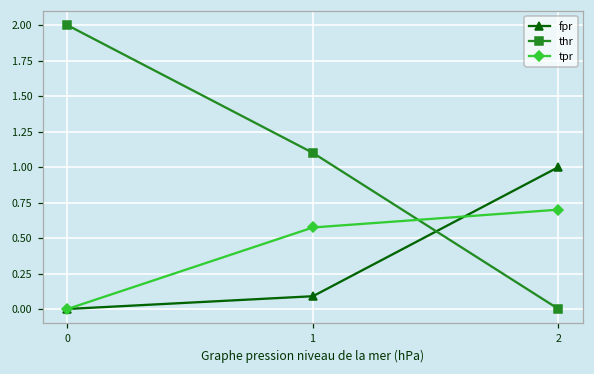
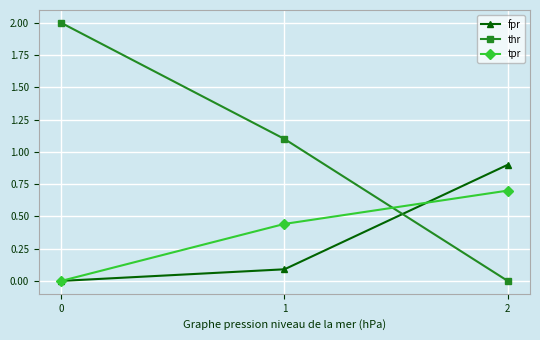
tpr, 1: 0.57 -> 0.44
fpr, 2: 1.0 -> 0.9
